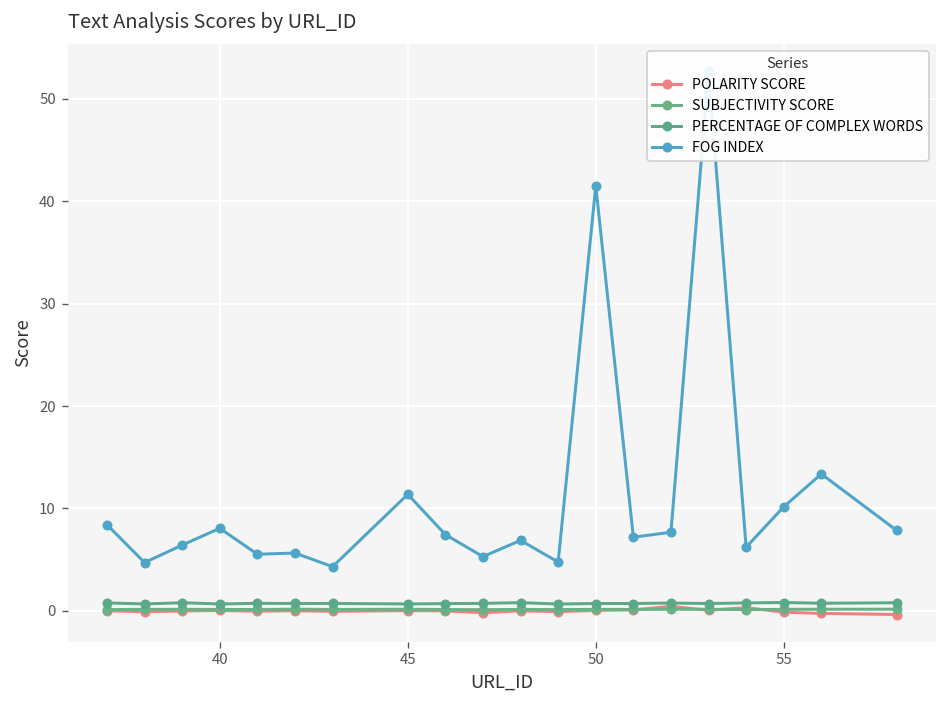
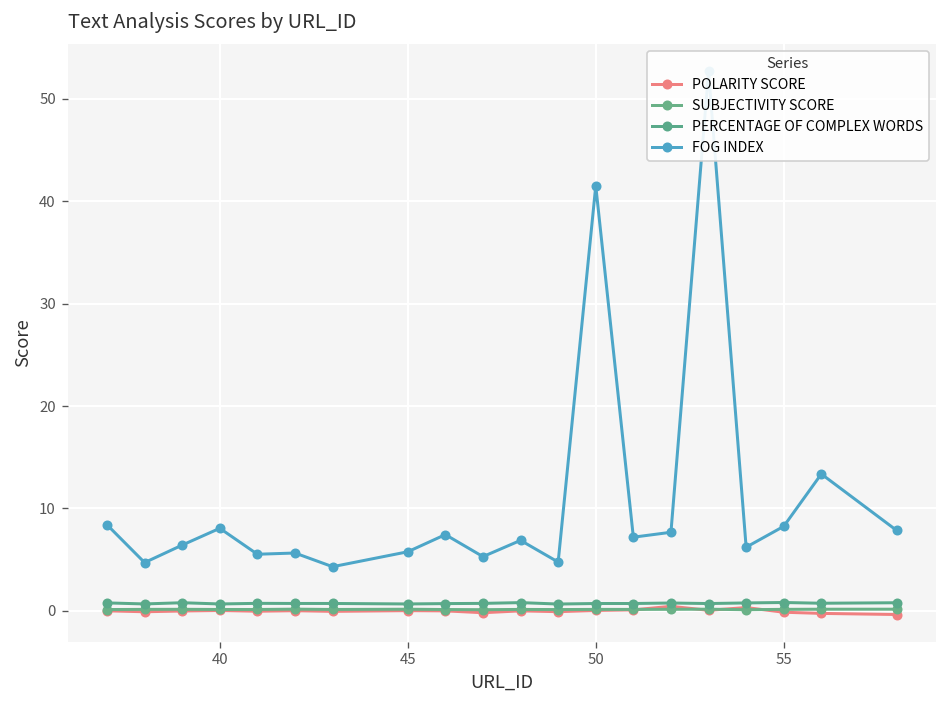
FOG INDEX, 45: 11 -> 6
FOG INDEX, 55: 10 -> 8
